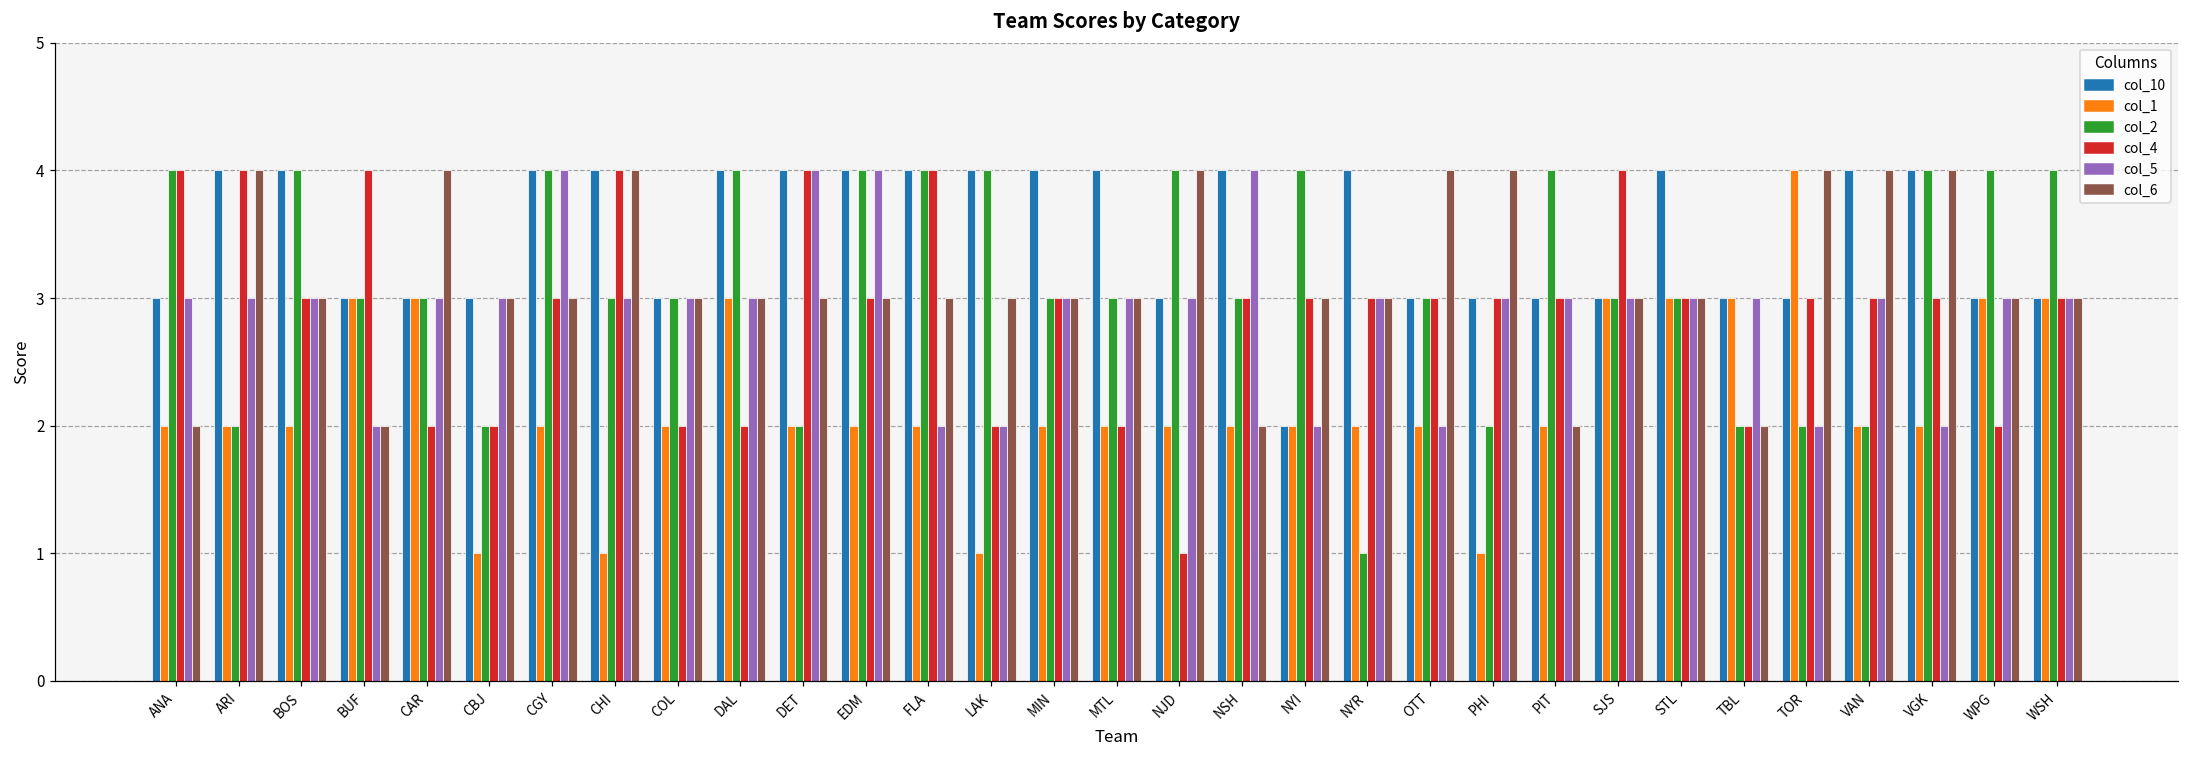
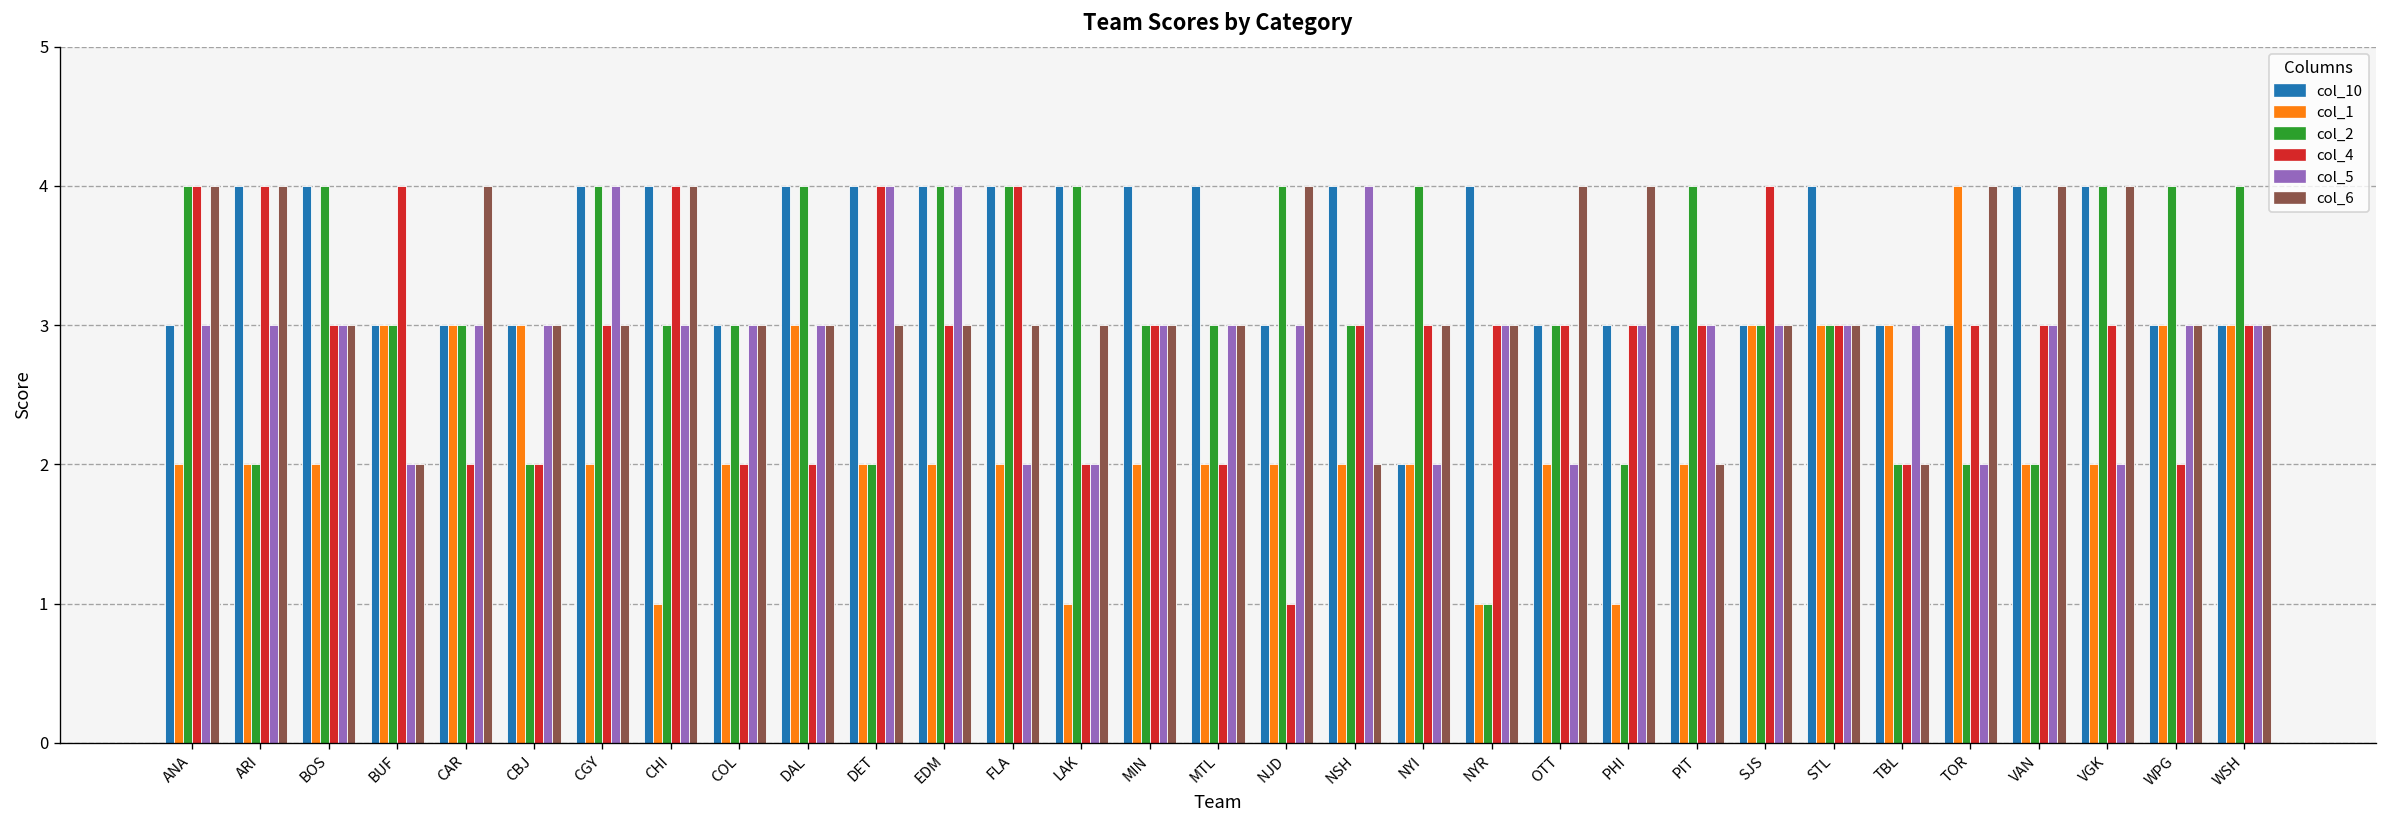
col_6, ANA: 2 -> 4
col_1, CBJ: 1 -> 3
col_1, NYR: 2 -> 1
